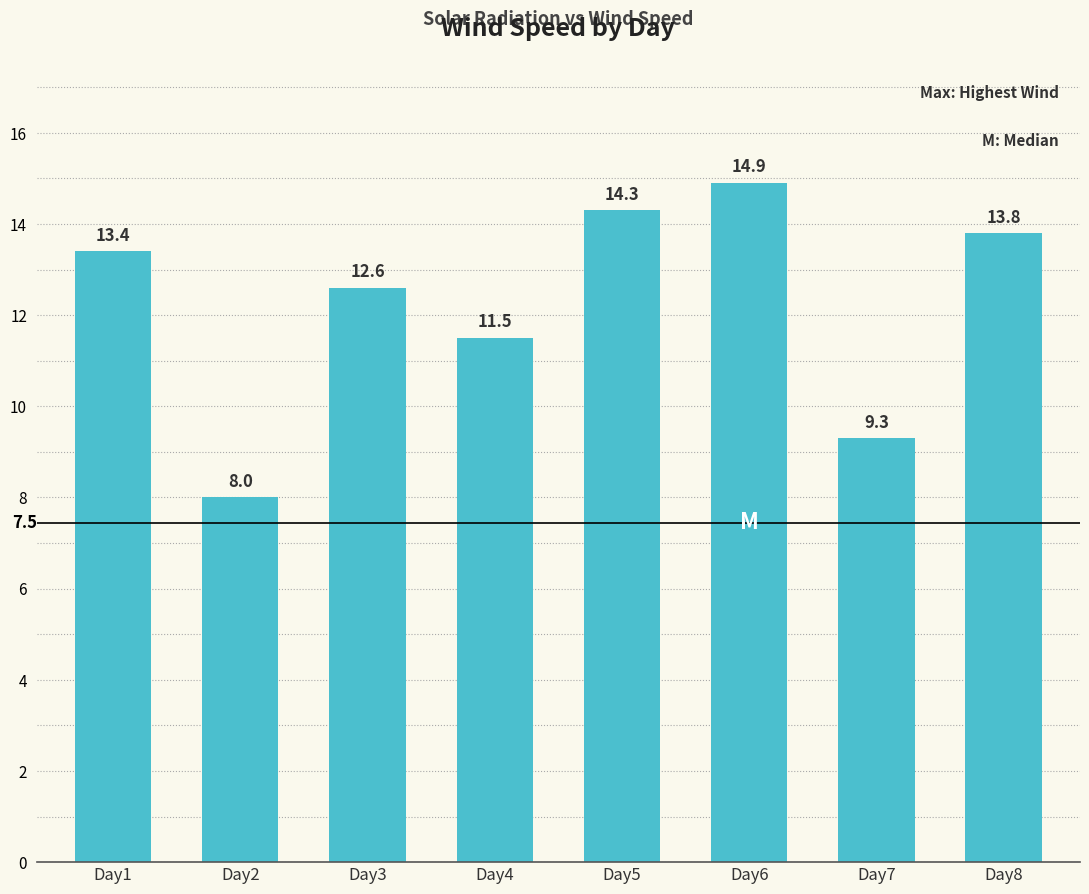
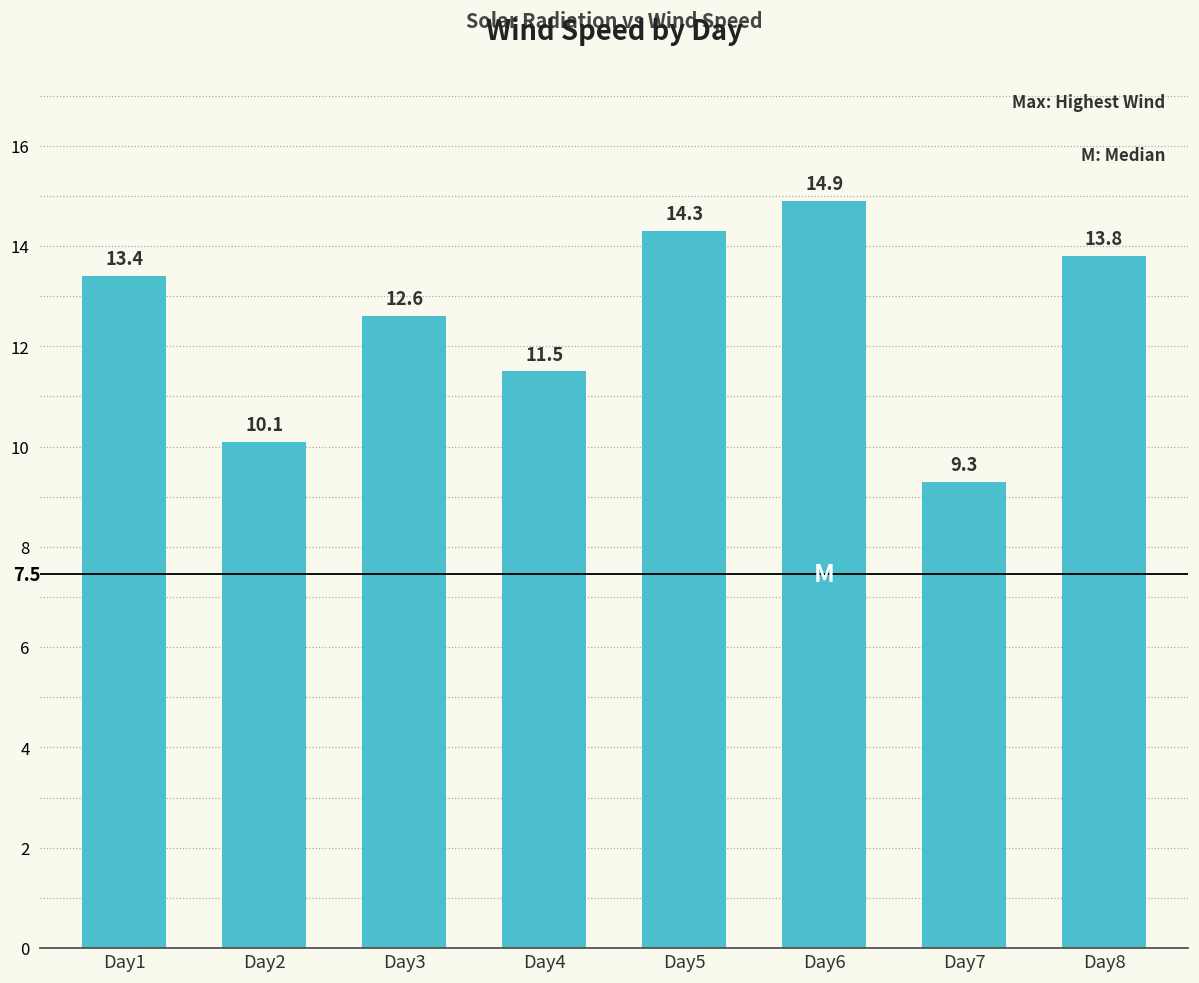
Day2: 8.0 -> 10.1
